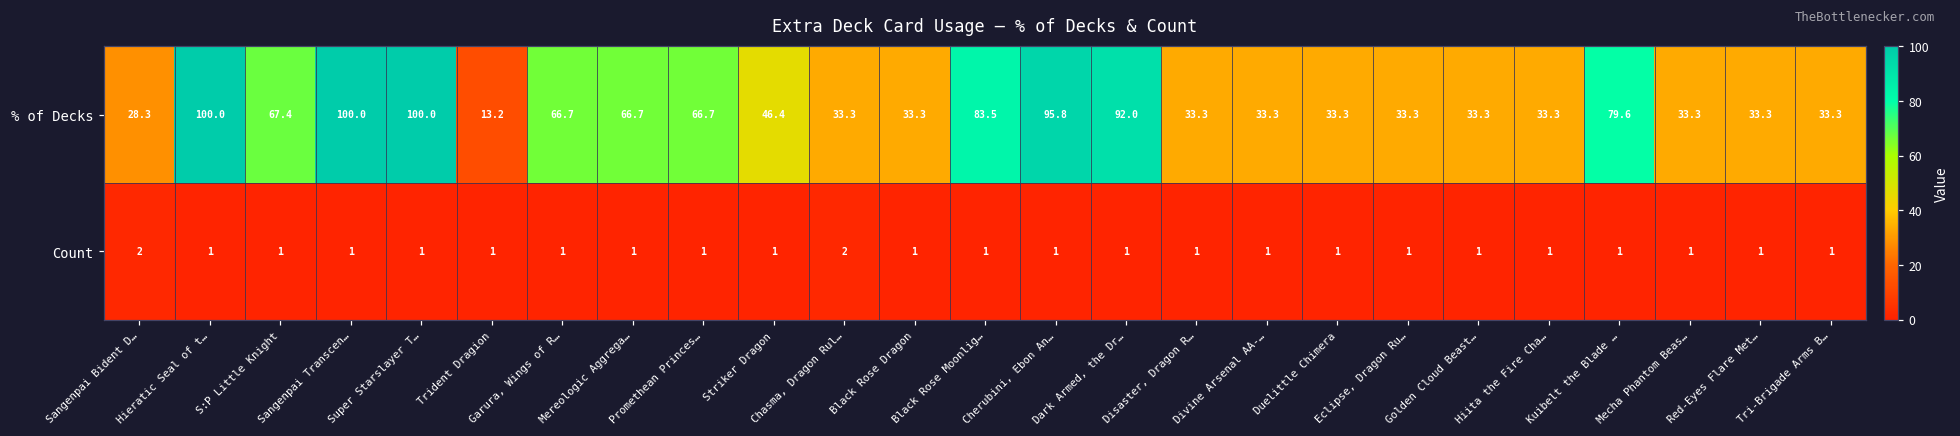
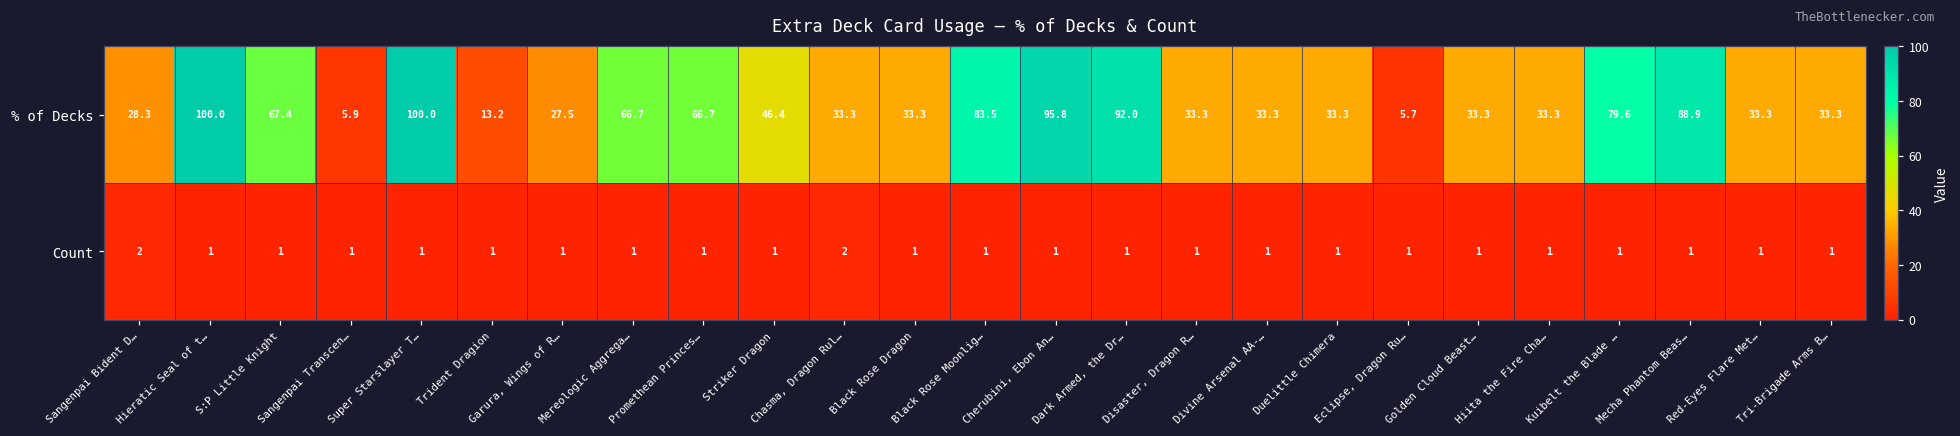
% of Decks, Sangenpai Transcen…: 100.0 -> 5.9
% of Decks, Garura, Wings of R…: 66.7 -> 27.5
% of Decks, Eclipse, Dragon Ru…: 33.3 -> 5.7
% of Decks, Mecha Phantom Beas…: 33.3 -> 88.9
